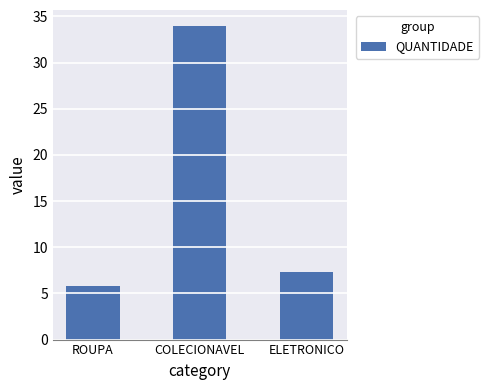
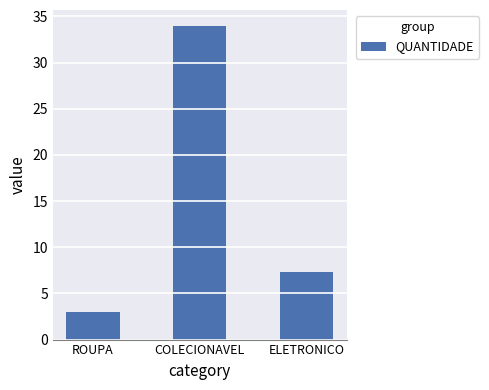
ROUPA: 6 -> 3
